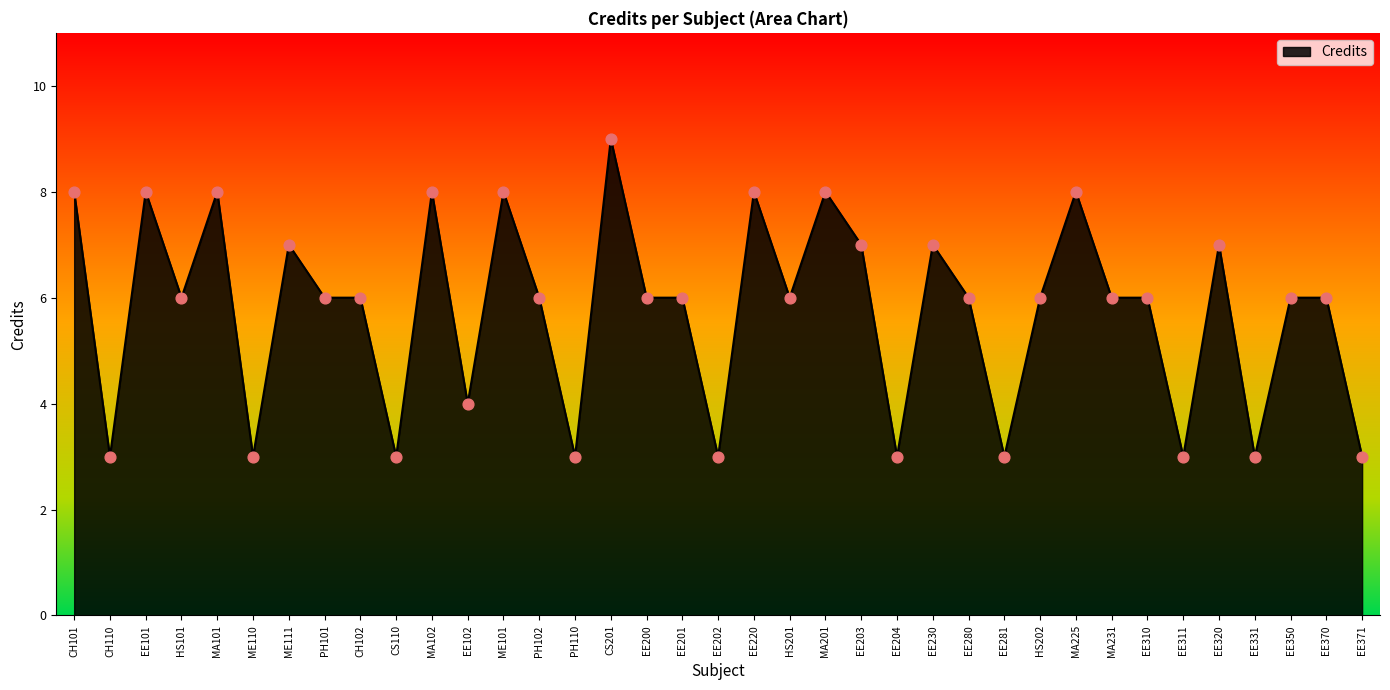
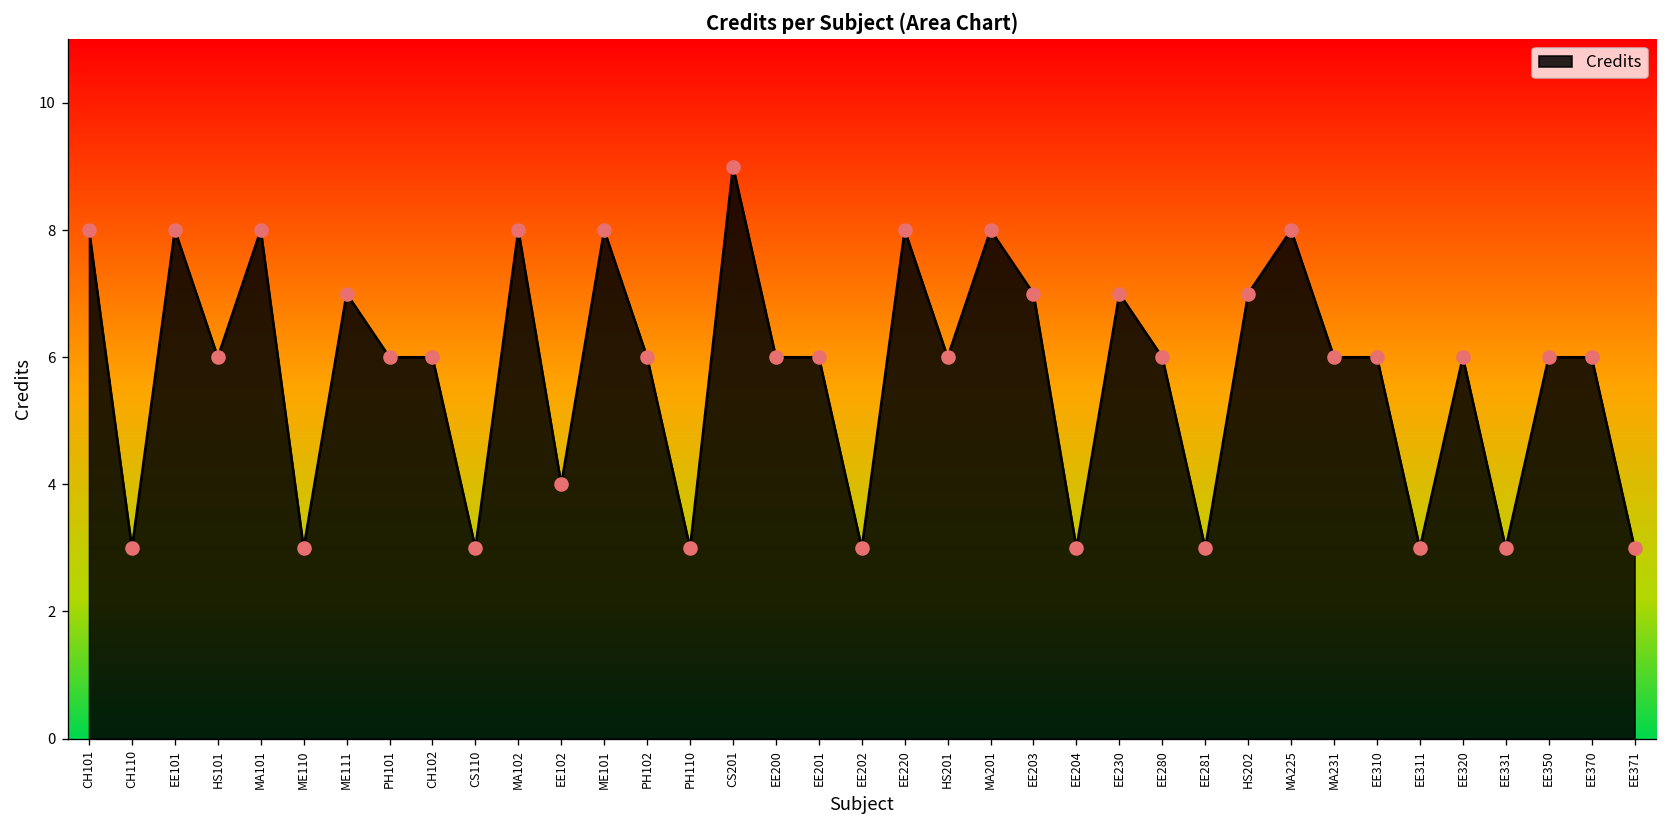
HS202: 6 -> 7
EE320: 7 -> 6
